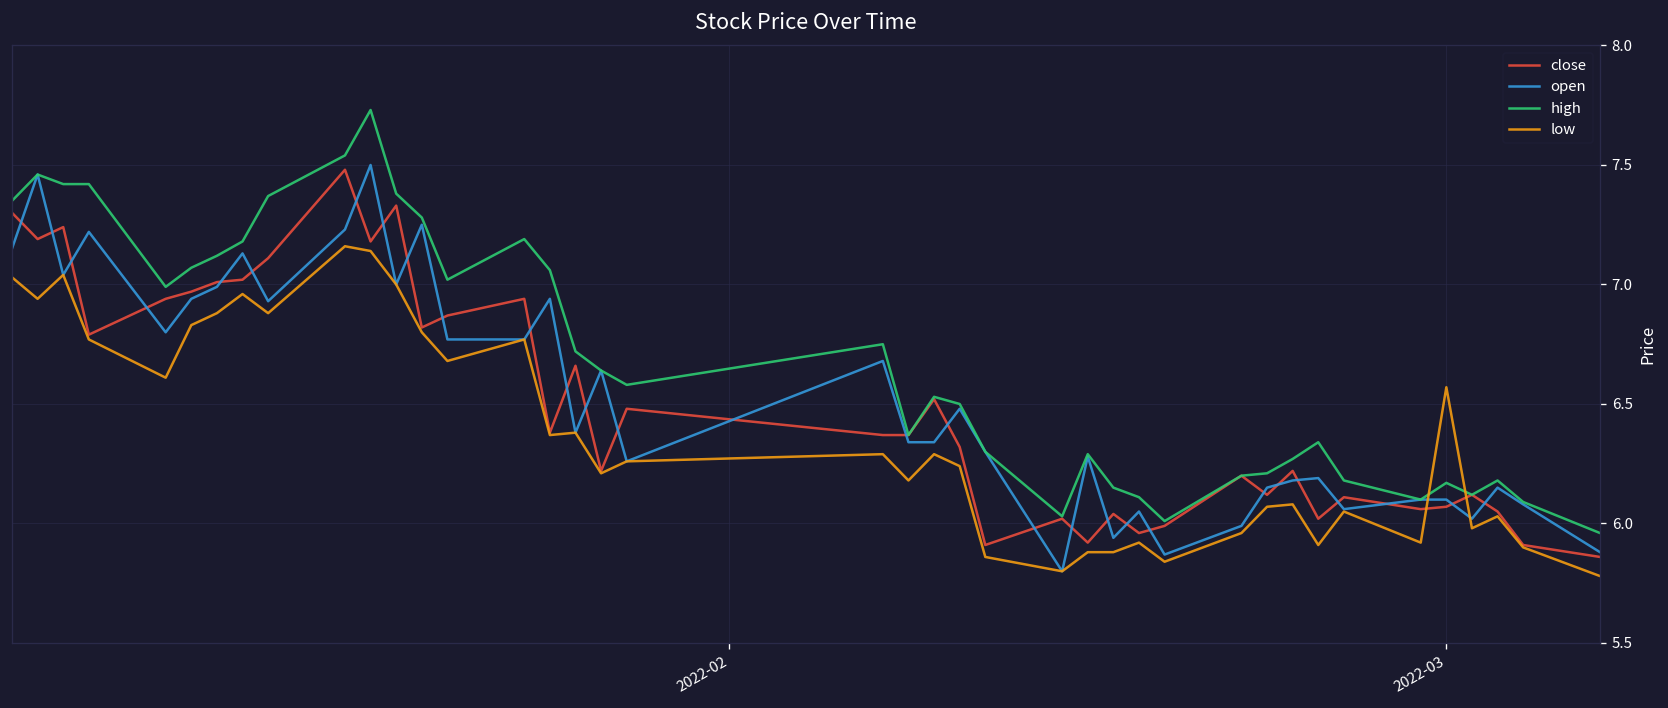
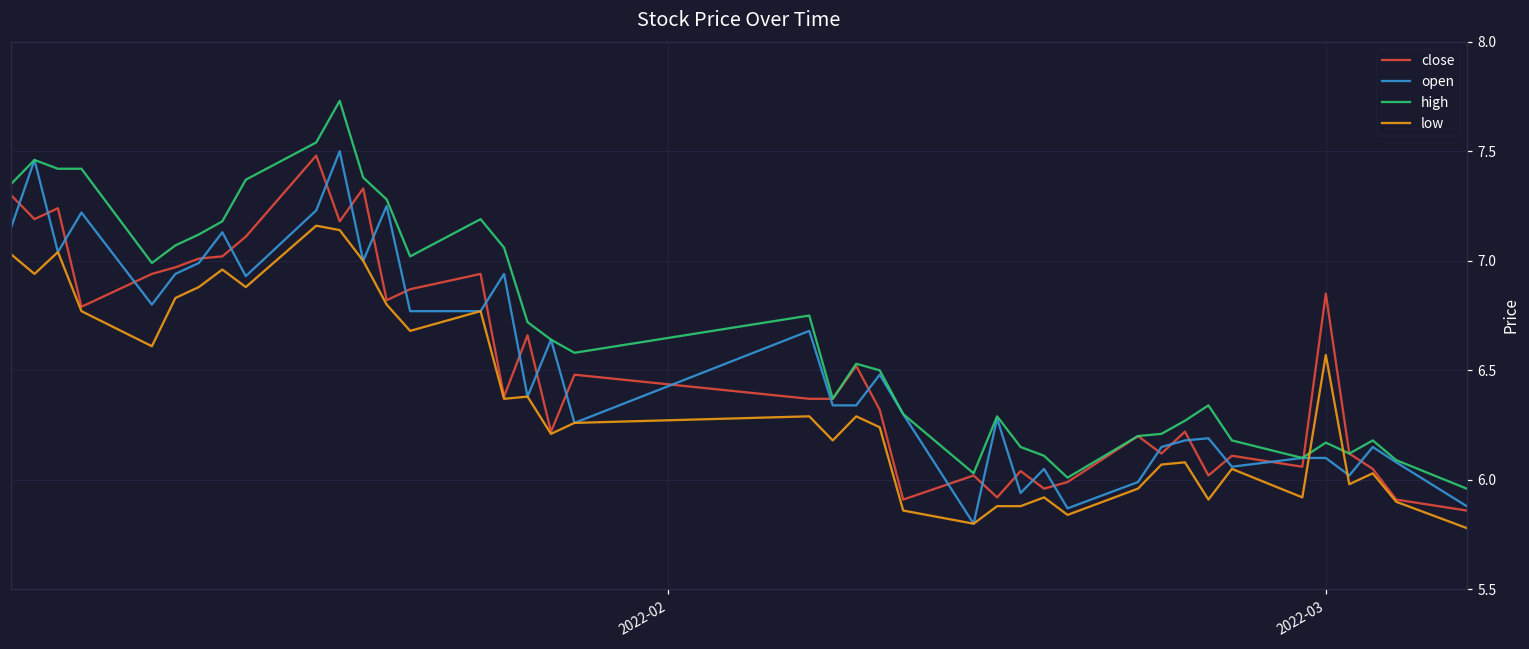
close, 2022-03: 6.07 -> 6.85
